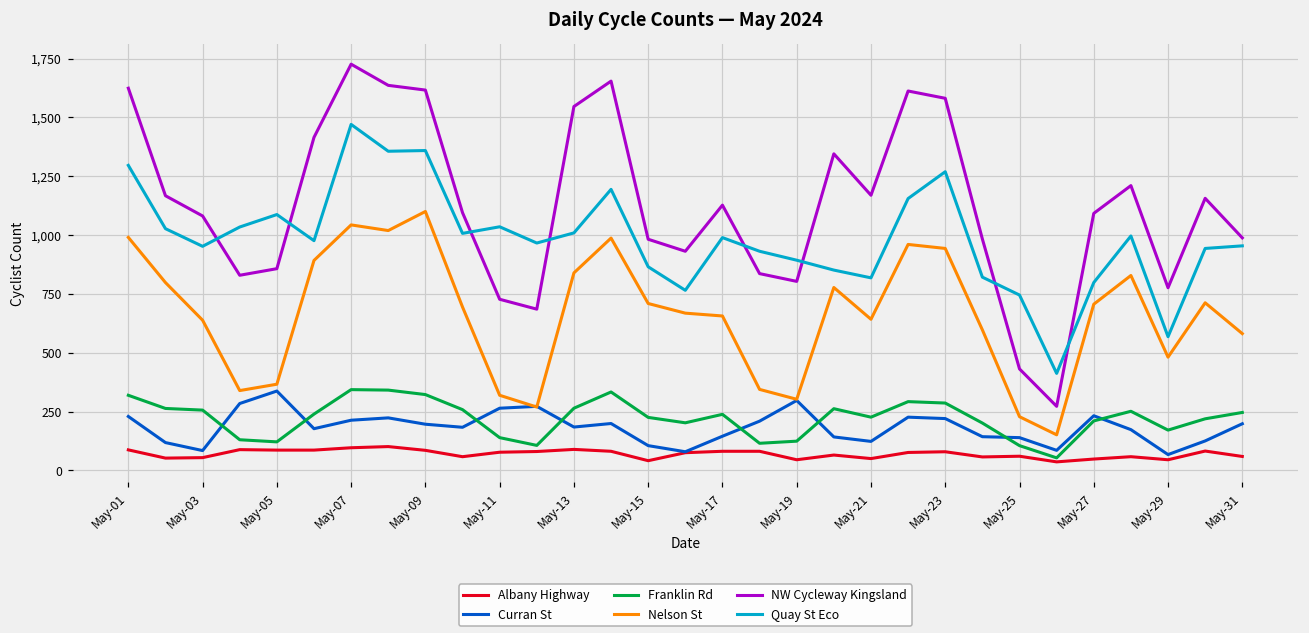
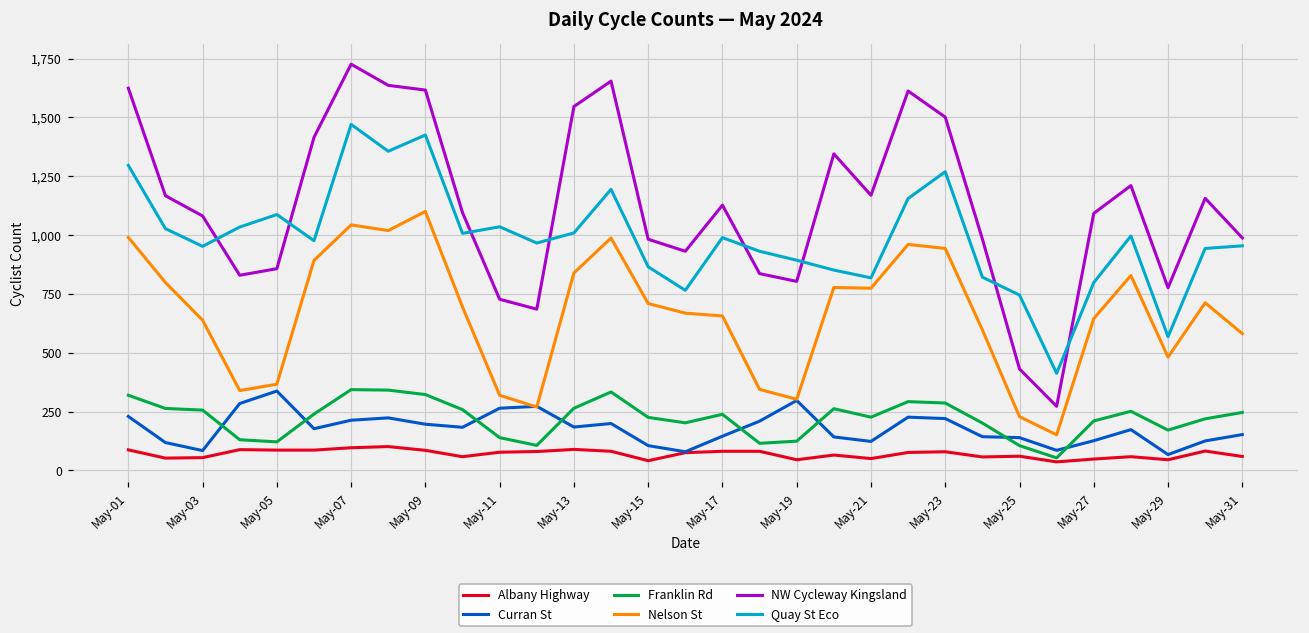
Quay St Eco, May-09: 1,360 -> 1,430
Nelson St, May-21: 640 -> 770
NW Cycleway Kingsland, May-23: 1,580 -> 1,500
Curran St, May-27: 230 -> 130
Nelson St, May-27: 710 -> 650
Curran St, May-31: 200 -> 150
